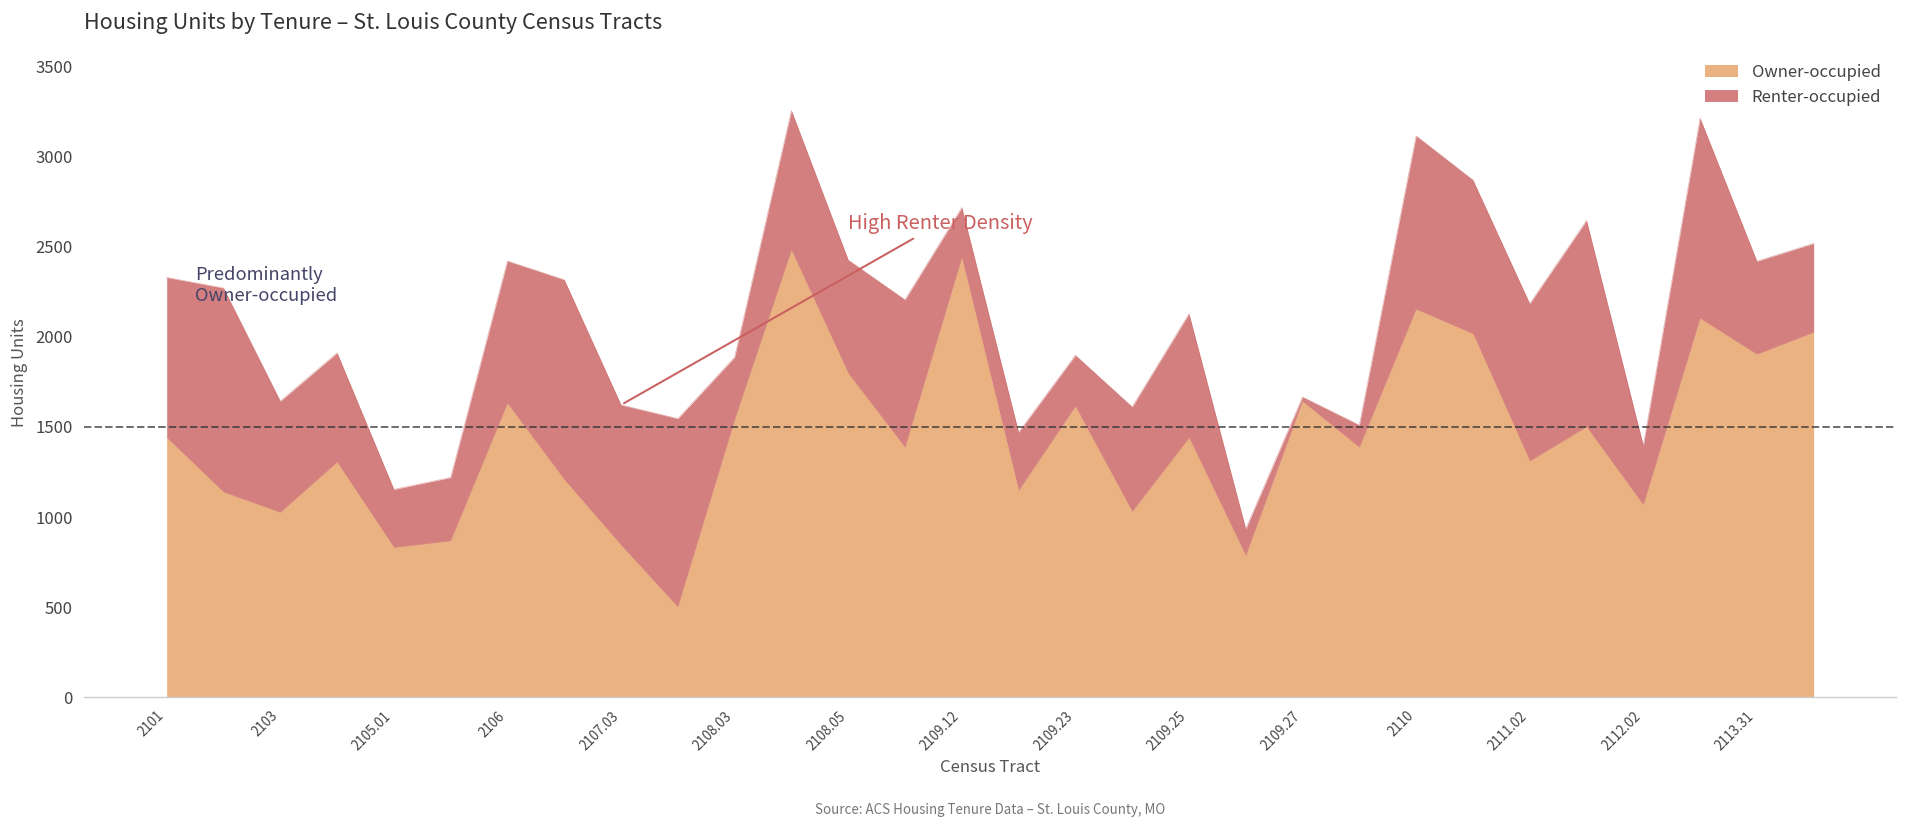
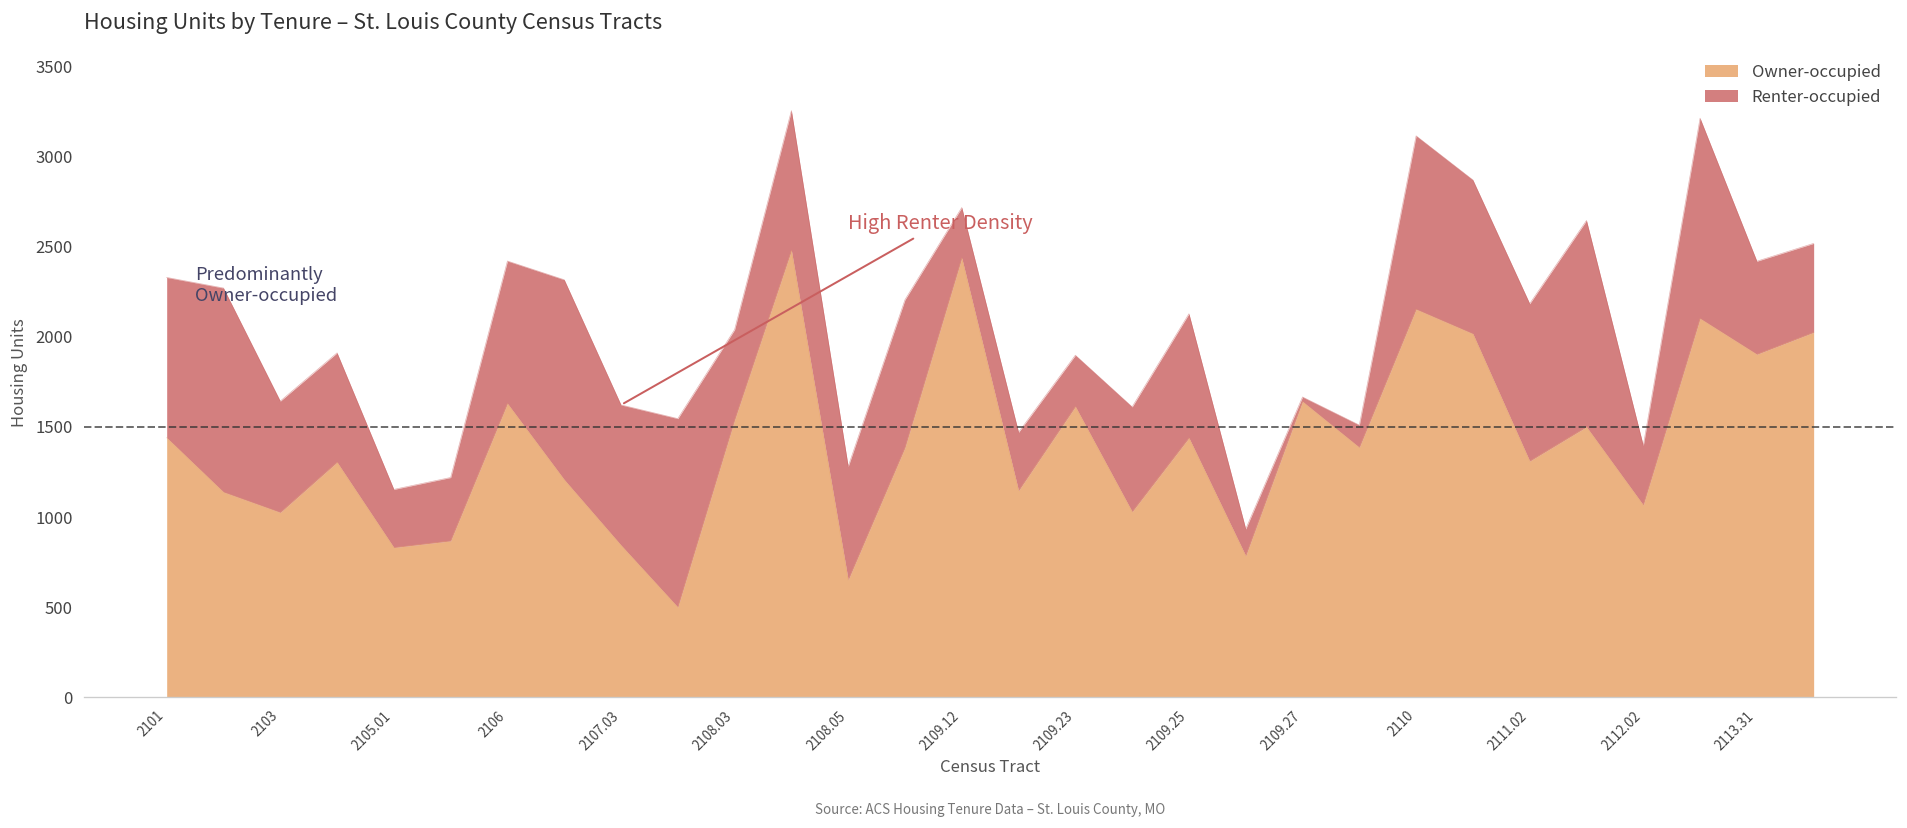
Renter-occupied, 2108.03: 350 -> 500
Owner-occupied, 2108.05: 1800 -> 650
